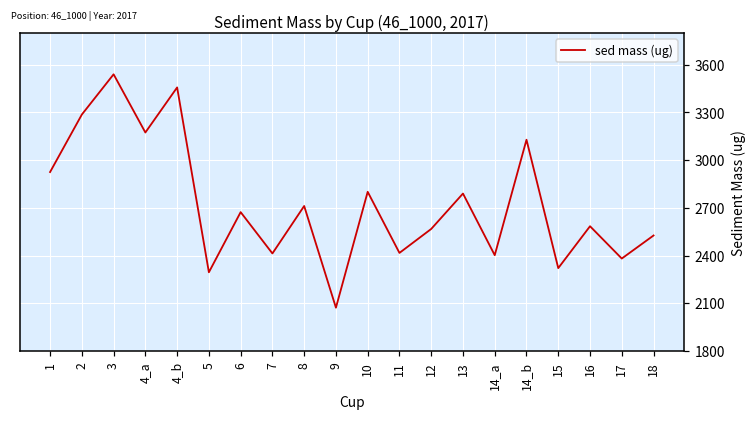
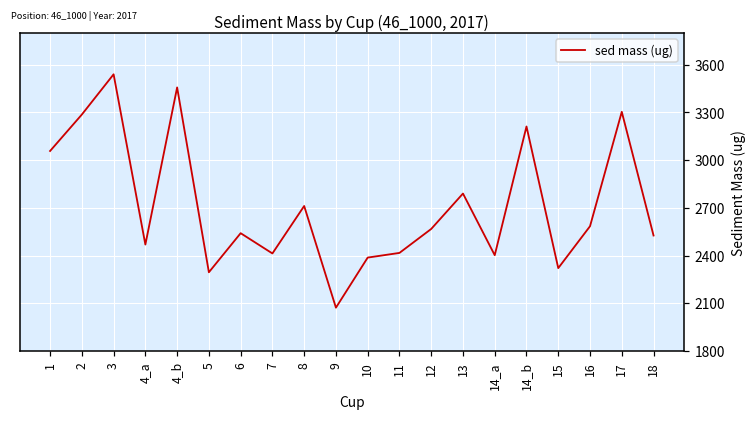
1: 2930 -> 3060
4_a: 3170 -> 2470
6: 2670 -> 2540
10: 2800 -> 2390
14_b: 3130 -> 3210
17: 2380 -> 3300
